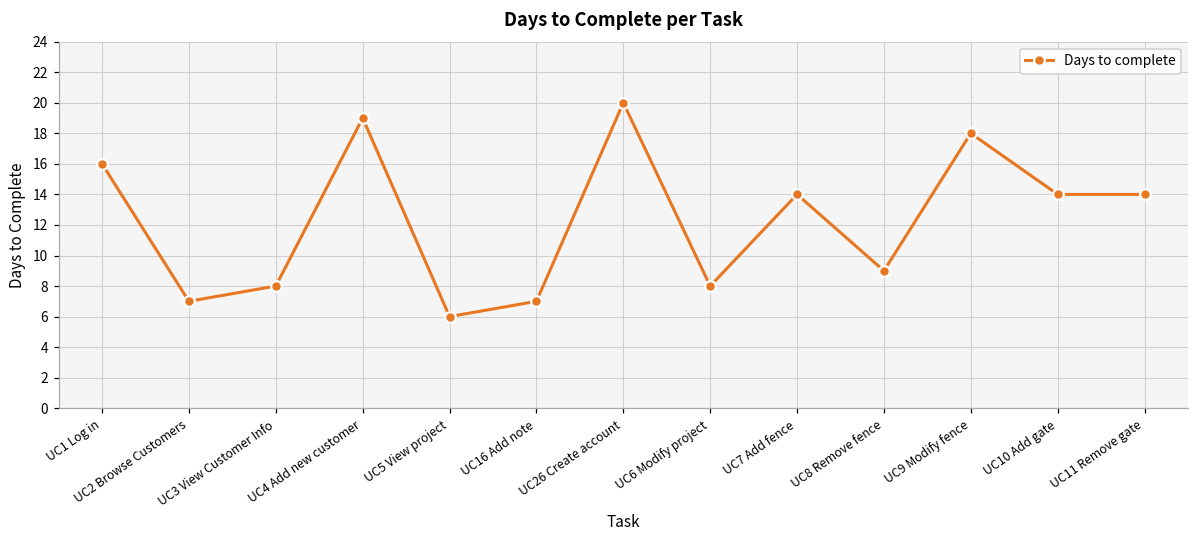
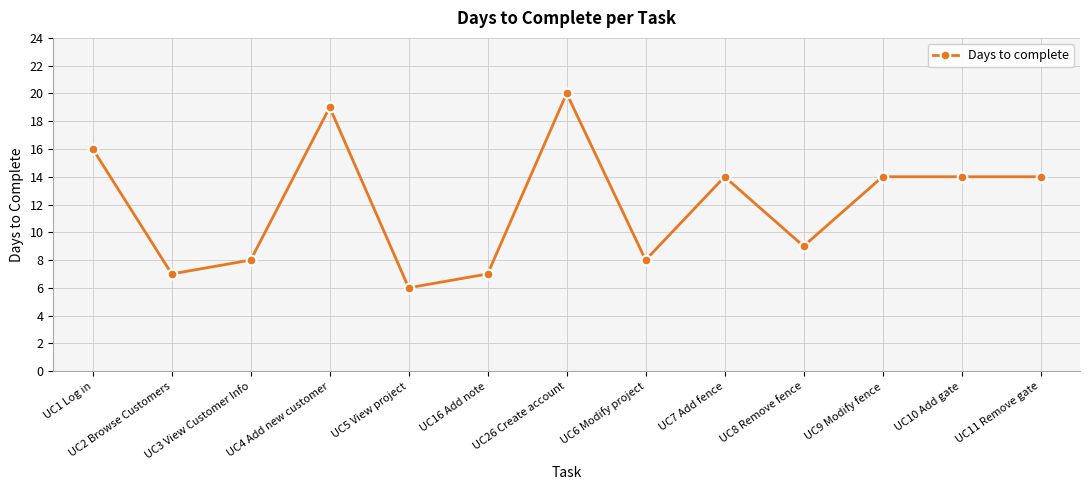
UC9 Modify fence: 18 -> 14
